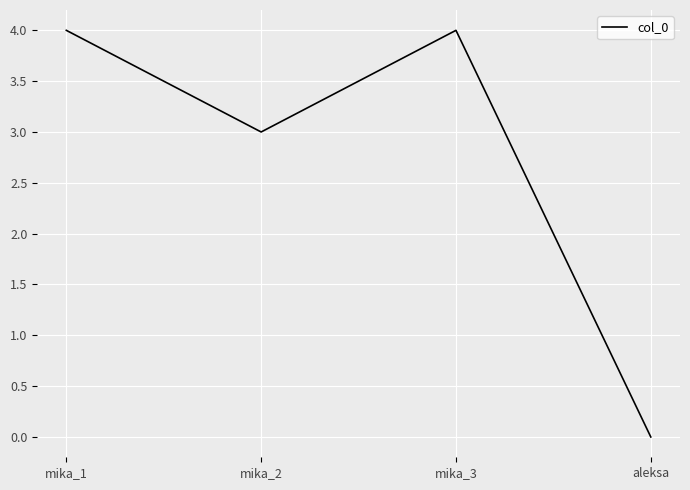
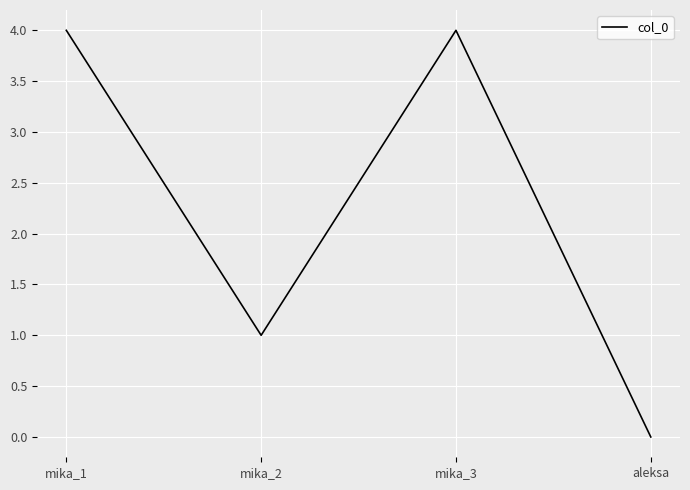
mika_2: 3 -> 1
